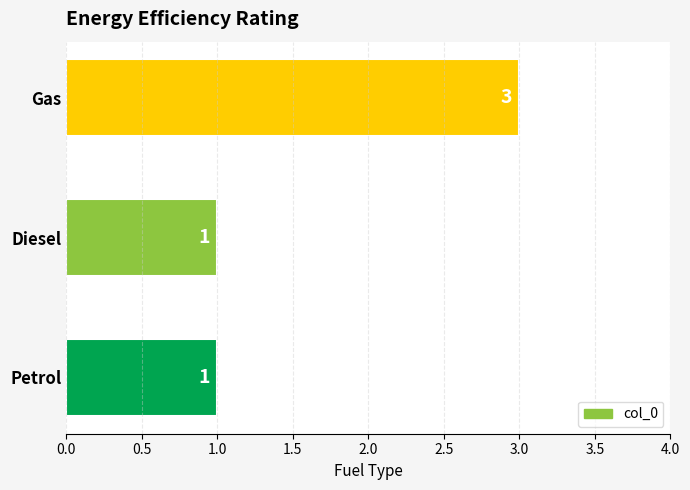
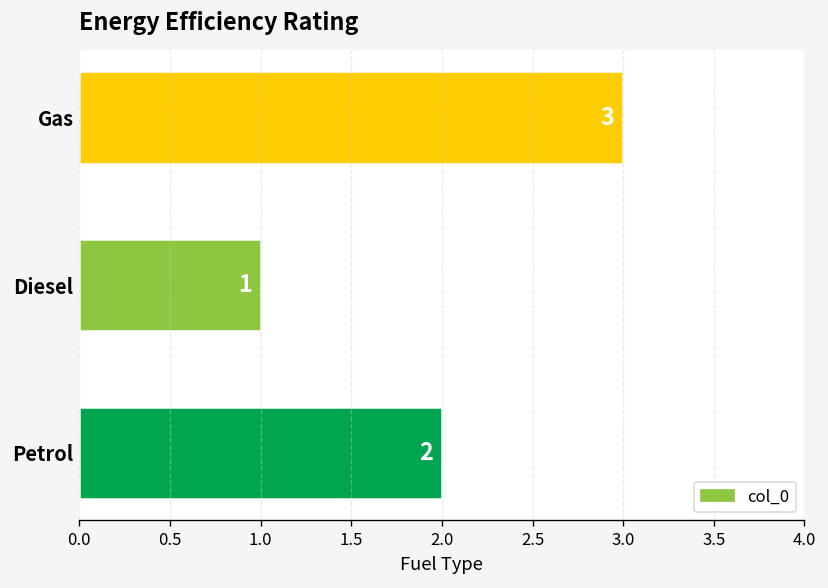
Petrol: 1 -> 2
